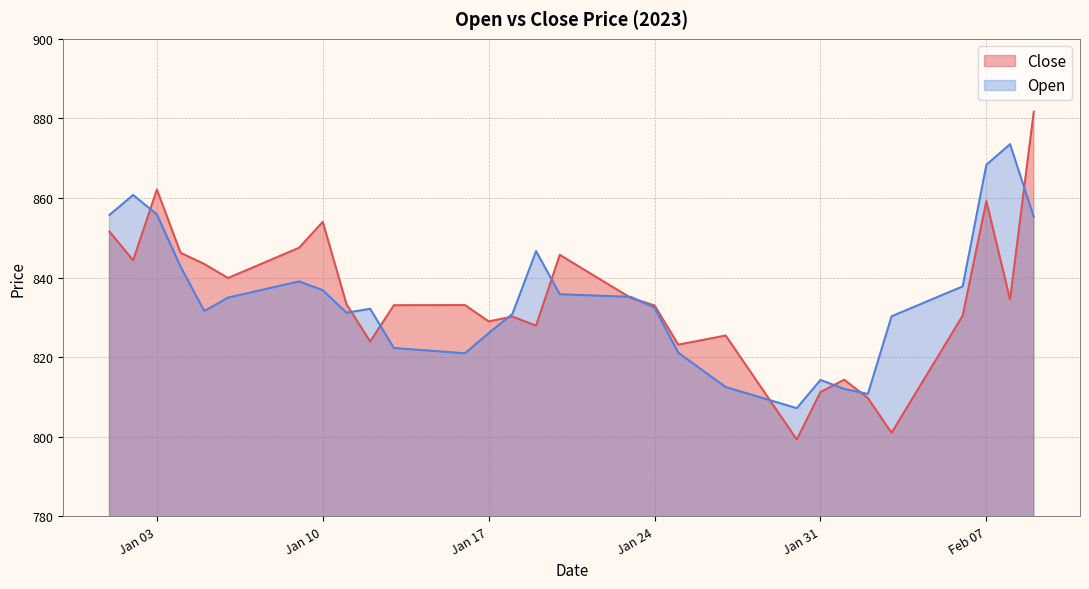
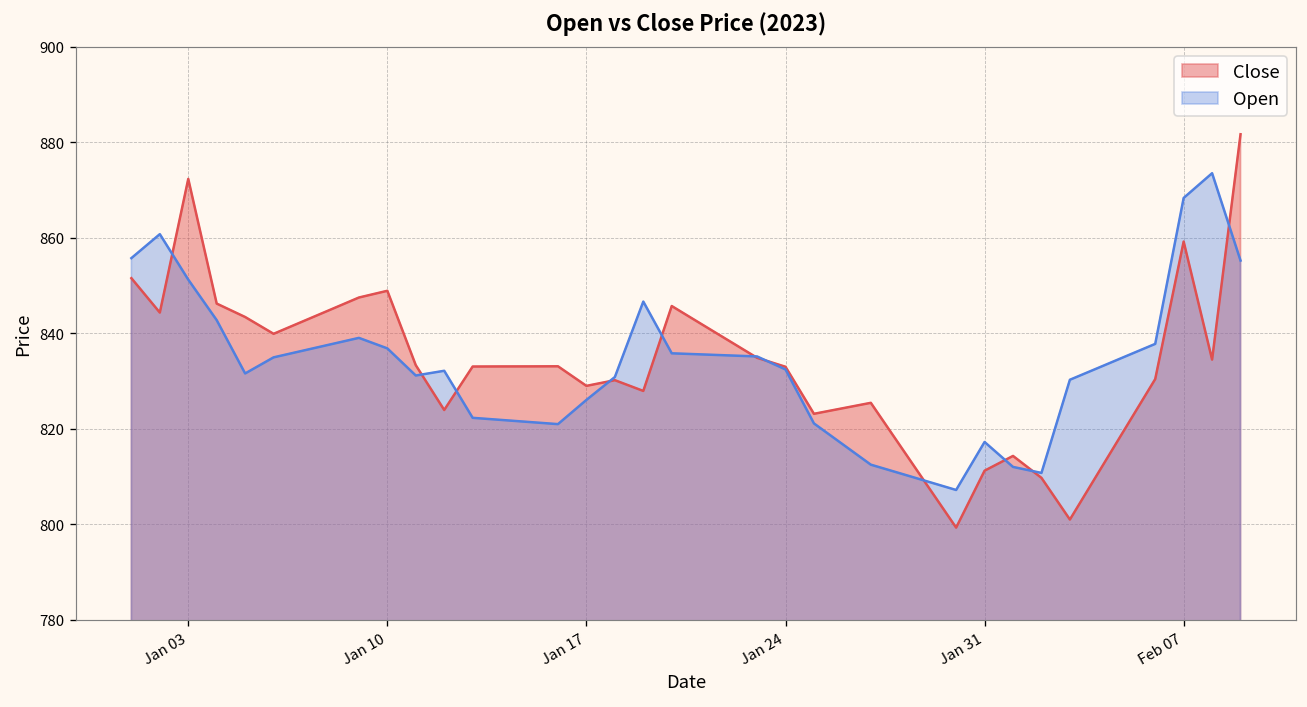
Close, Jan 03: 862 -> 872
Open, Jan 03: 856 -> 851
Close, Jan 10: 854 -> 849
Open, Jan 31: 814 -> 817
